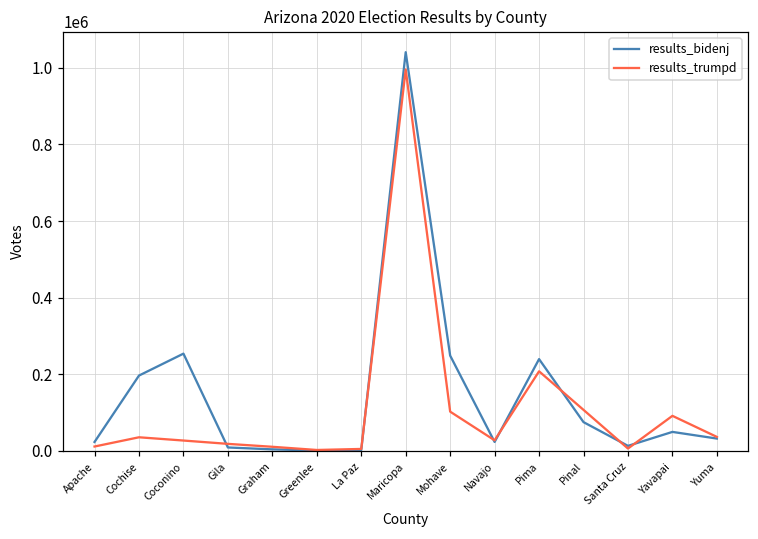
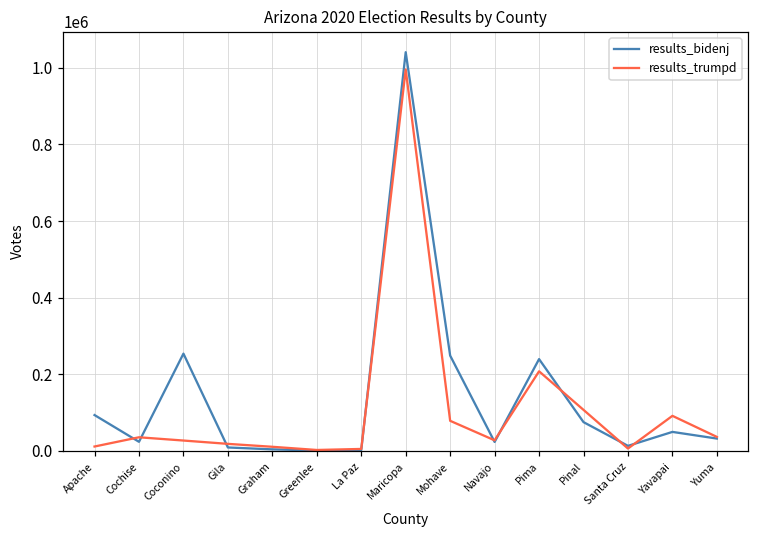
results_bidenj, Apache: 20000 -> 90000
results_bidenj, Cochise: 200000 -> 20000
results_trumpd, Mohave: 100000 -> 80000
